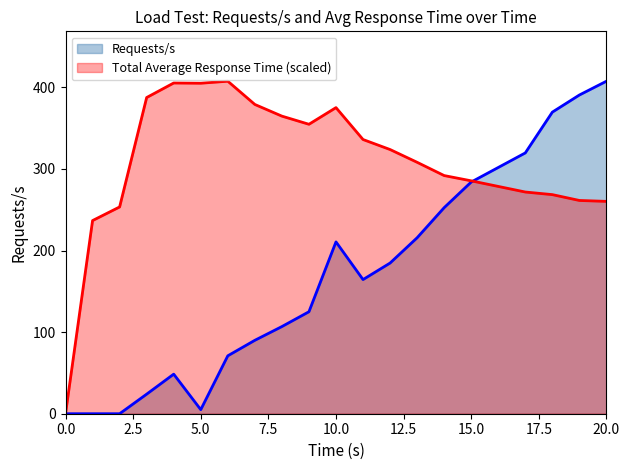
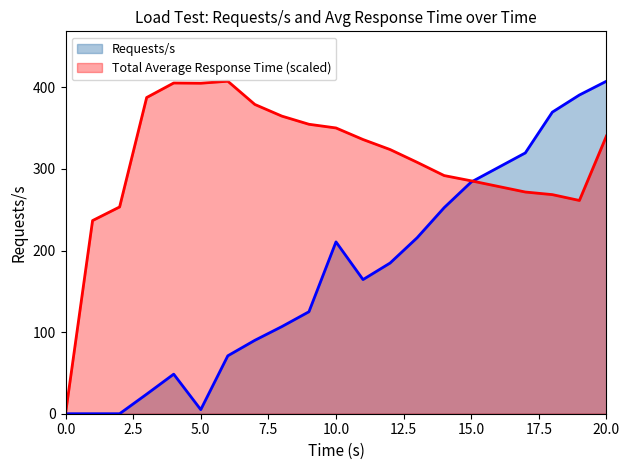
Total Average Response Time (scaled), 10.0: 380 -> 350
Total Average Response Time (scaled), 20.0: 260 -> 340
